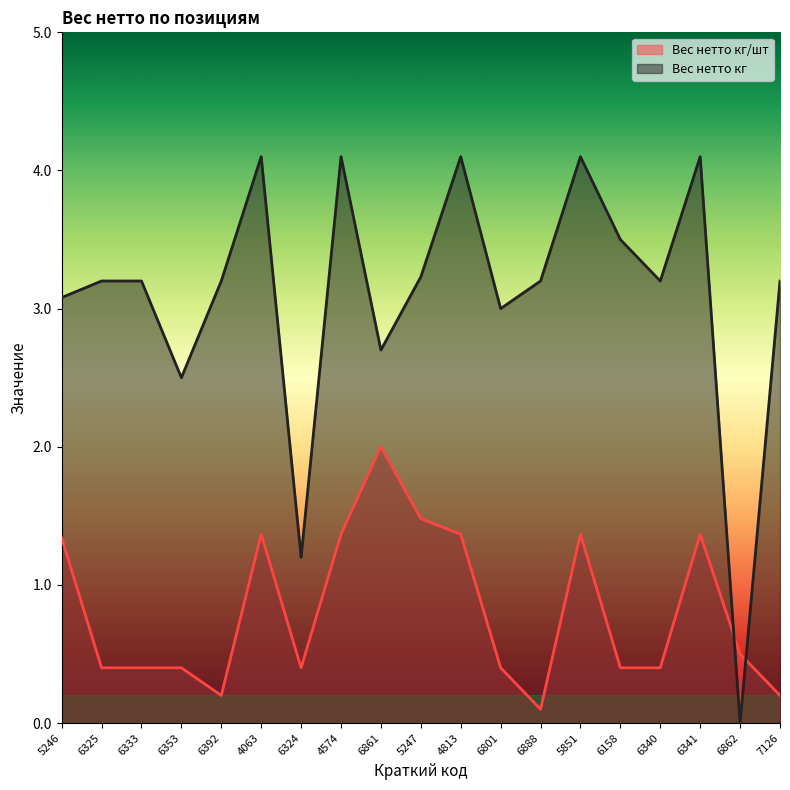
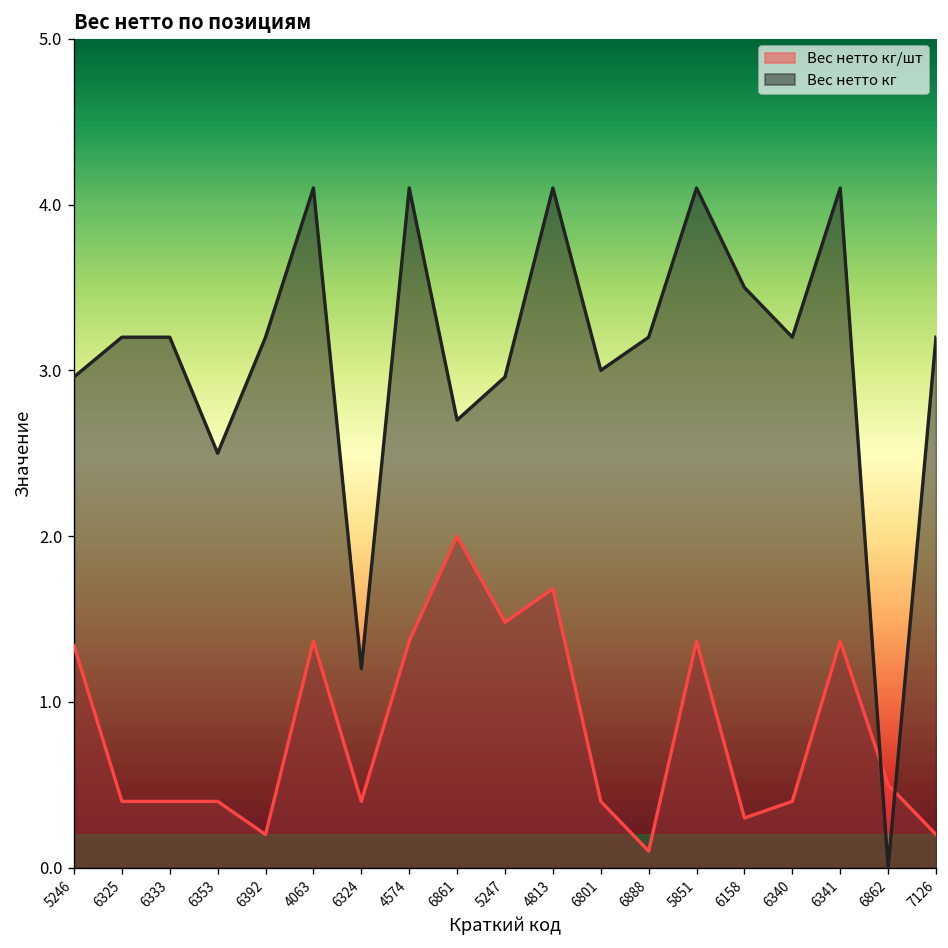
Вес нетто кг, 5246: 3.08 -> 2.96
Вес нетто кг, 5247: 3.23 -> 2.96
Вес нетто кг/шт, 4813: 1.37 -> 1.68
Вес нетто кг/шт, 6158: 0.4 -> 0.3
